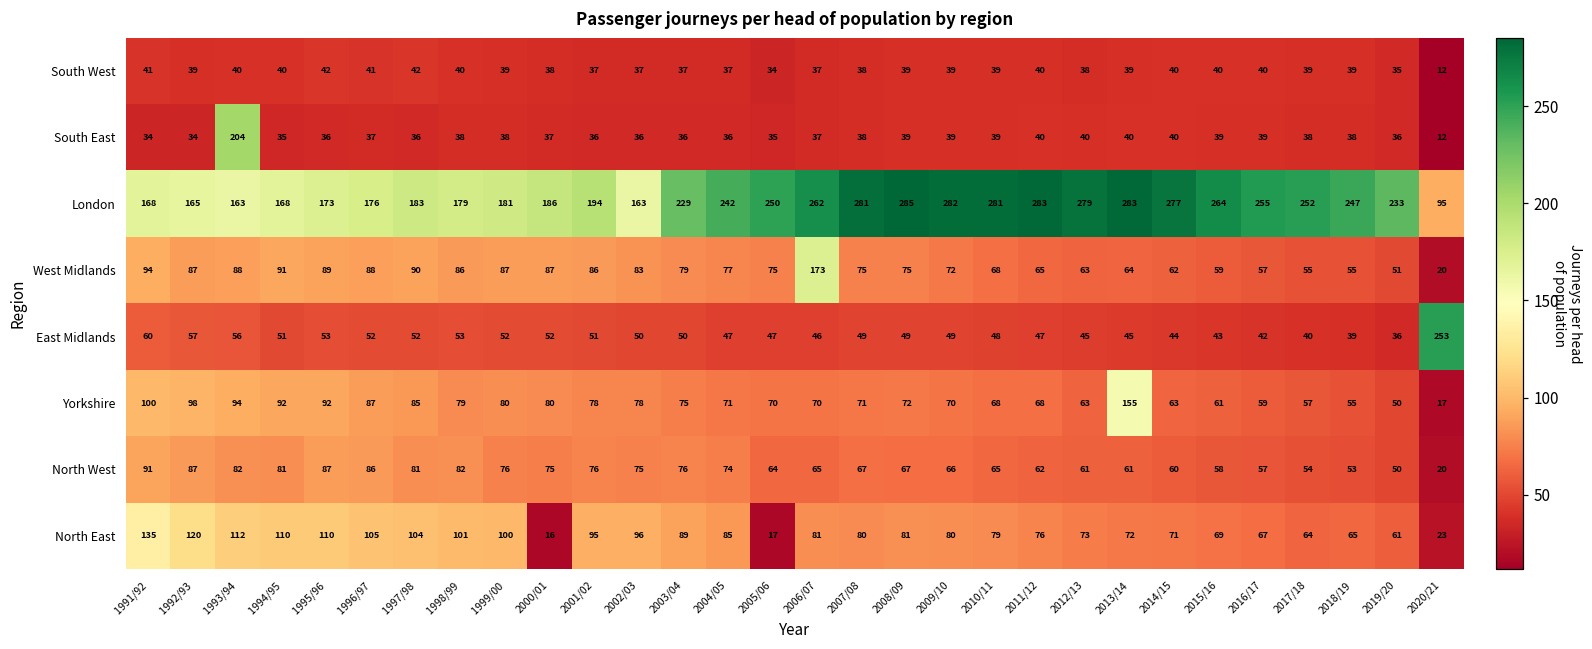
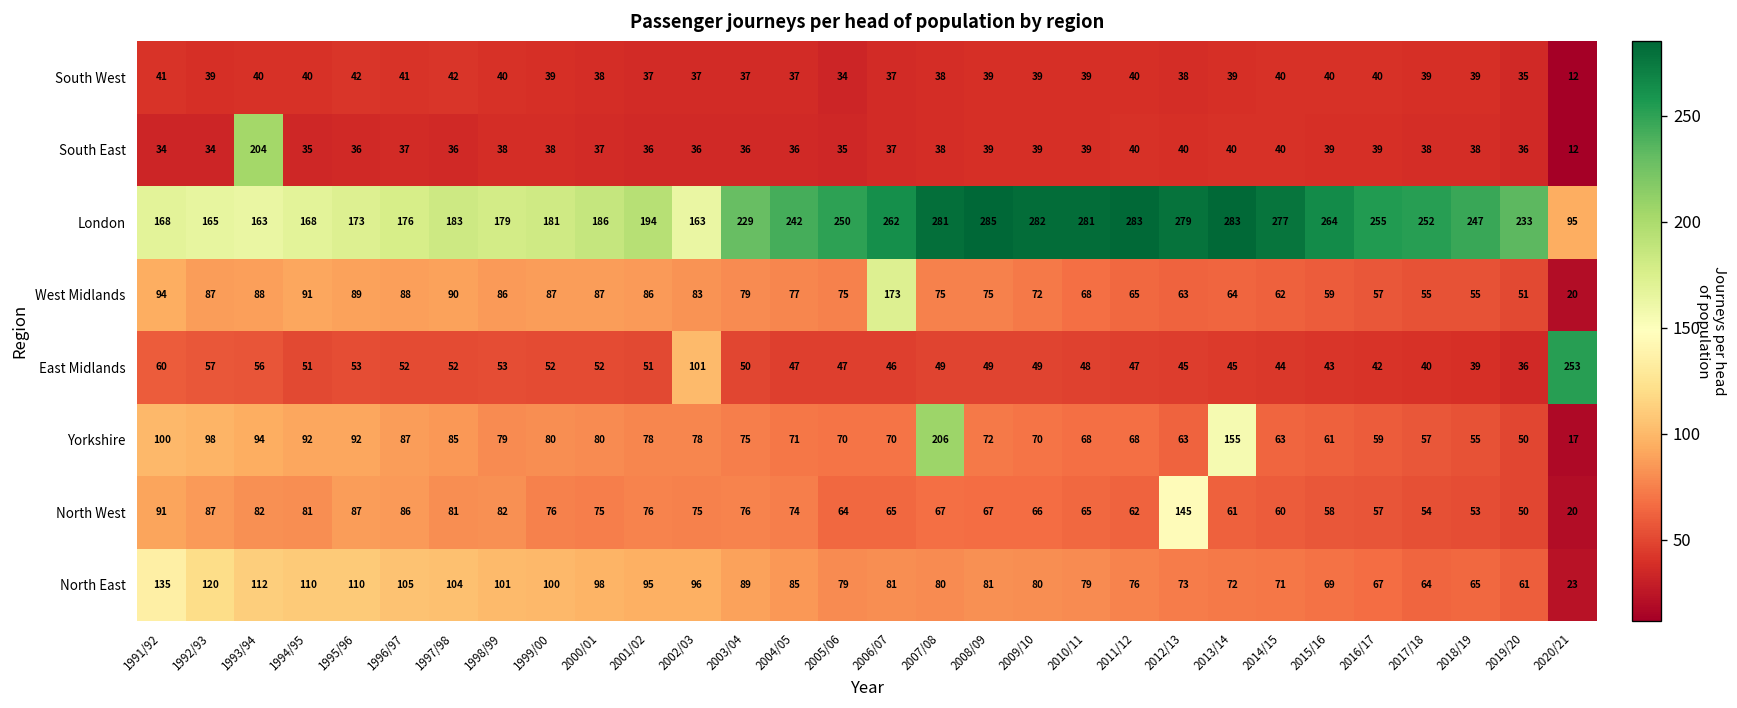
East Midlands, 2002/03: 50 -> 101
Yorkshire, 2007/08: 71 -> 206
North West, 2012/13: 61 -> 145
North East, 2000/01: 16 -> 98
North East, 2005/06: 17 -> 79
